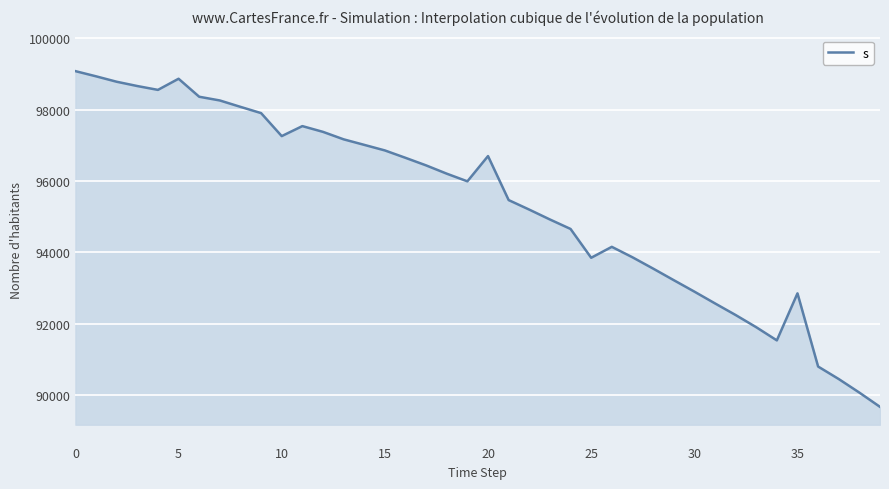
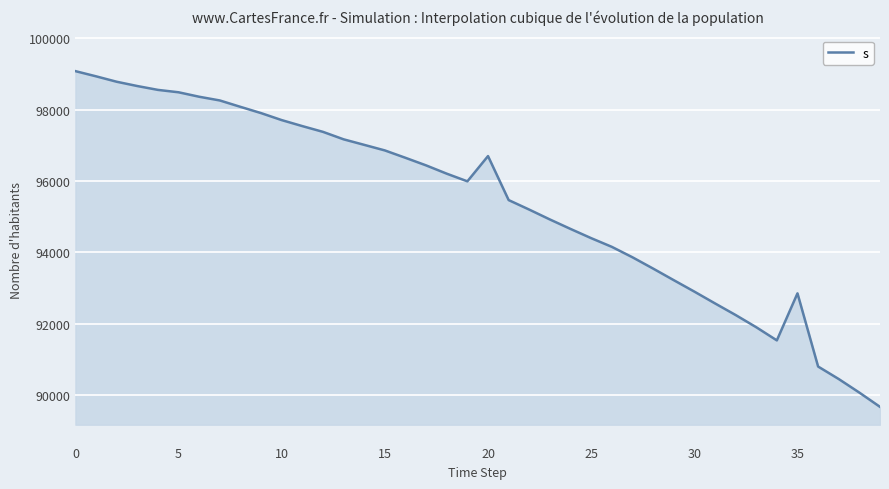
5: 98900 -> 98500
10: 97300 -> 97700
25: 93900 -> 94400
